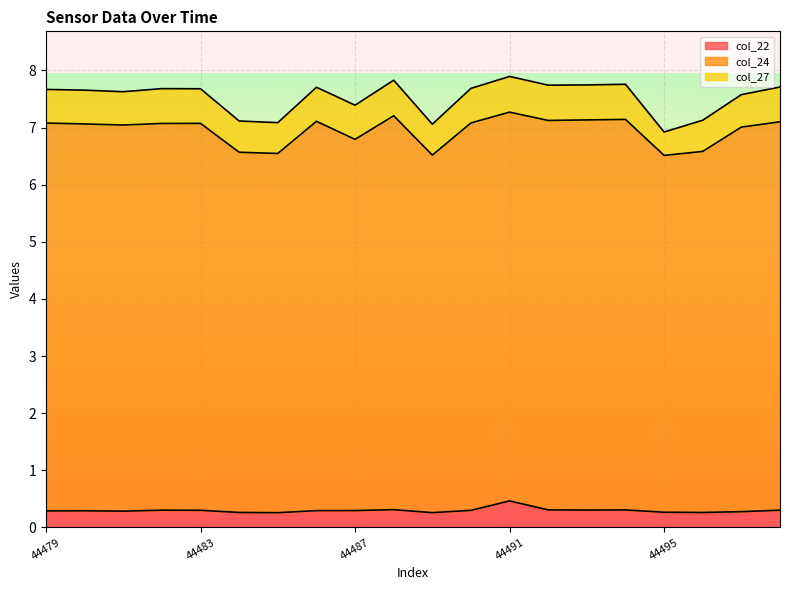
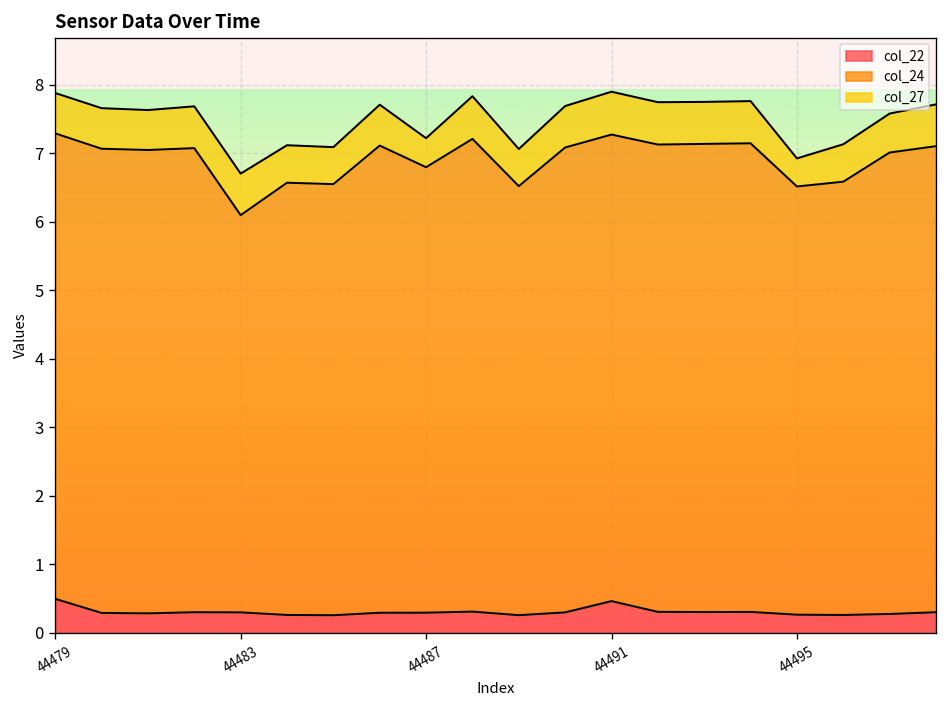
col_22, 44479: 0.3 -> 0.5
col_24, 44483: 6.8 -> 5.8
col_27, 44487: 0.6 -> 0.4
